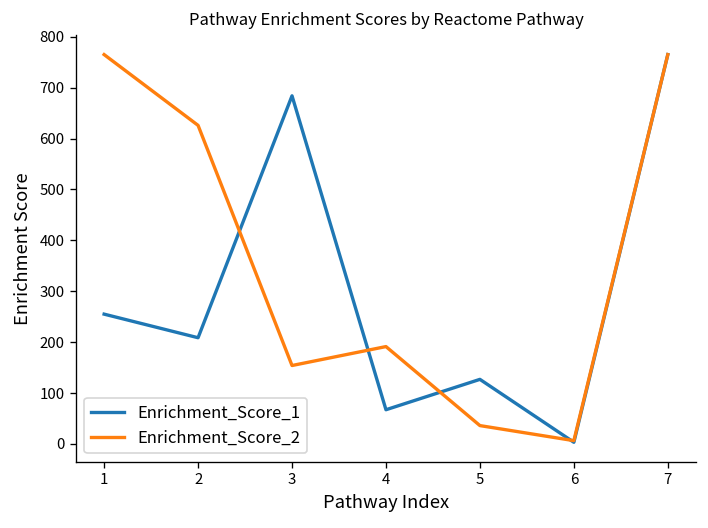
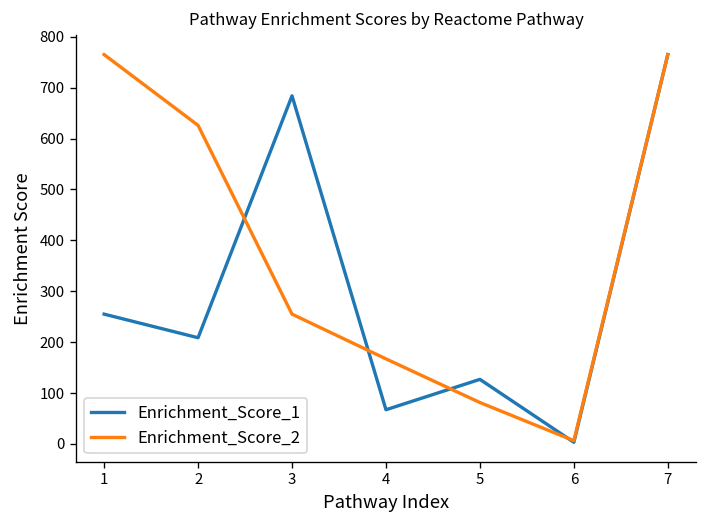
Enrichment_Score_2, 3: 150 -> 250
Enrichment_Score_2, 4: 190 -> 170
Enrichment_Score_2, 5: 40 -> 80
